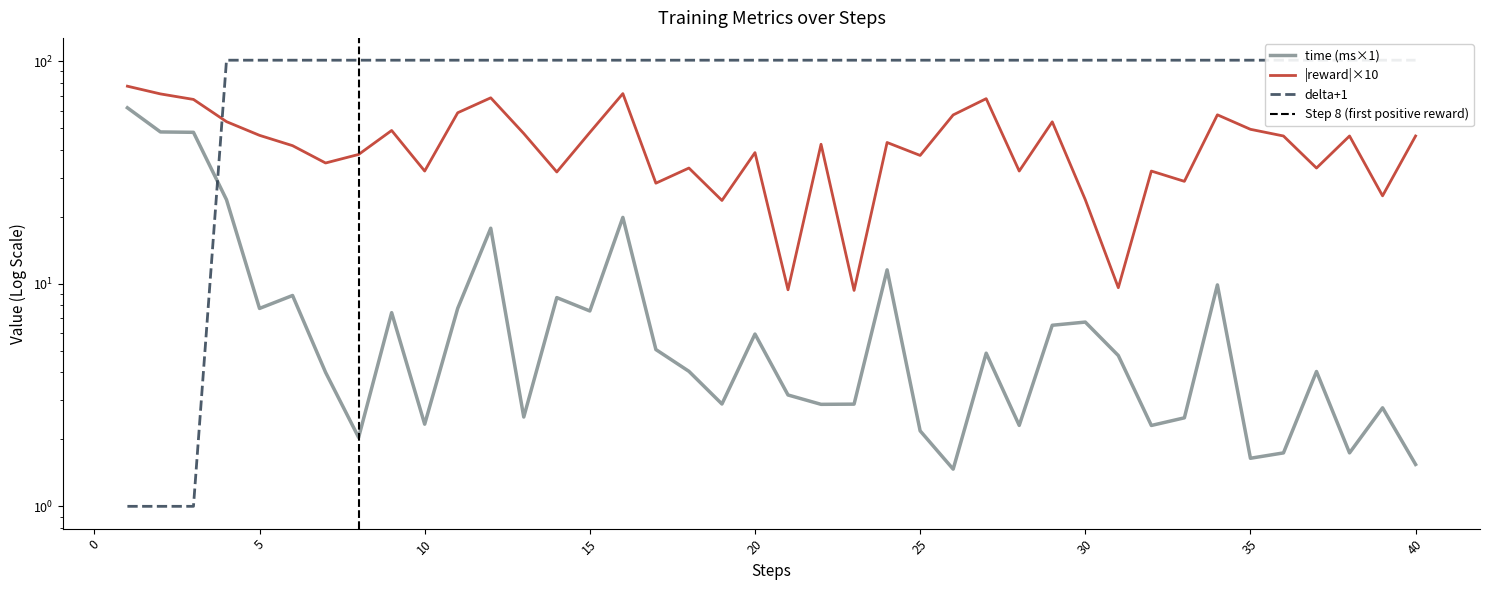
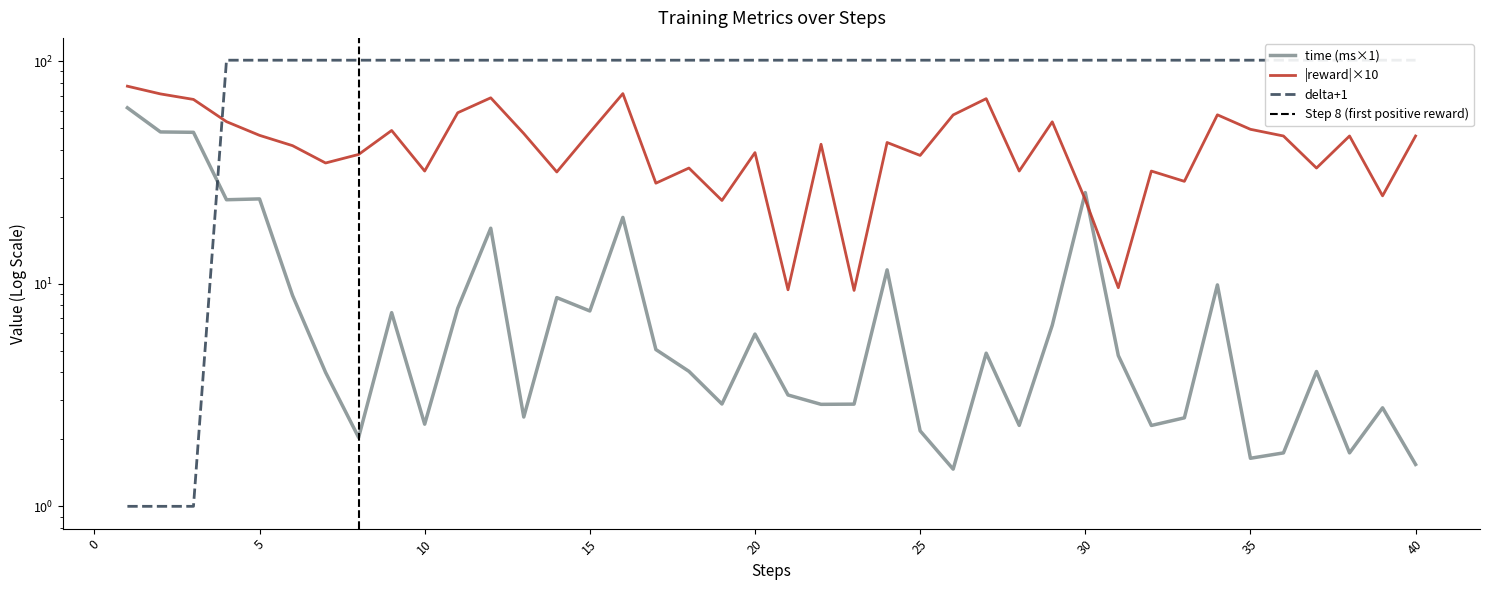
time (ms×1), 5: 7.7 -> 24
time (ms×1), 30: 6.7 -> 26
